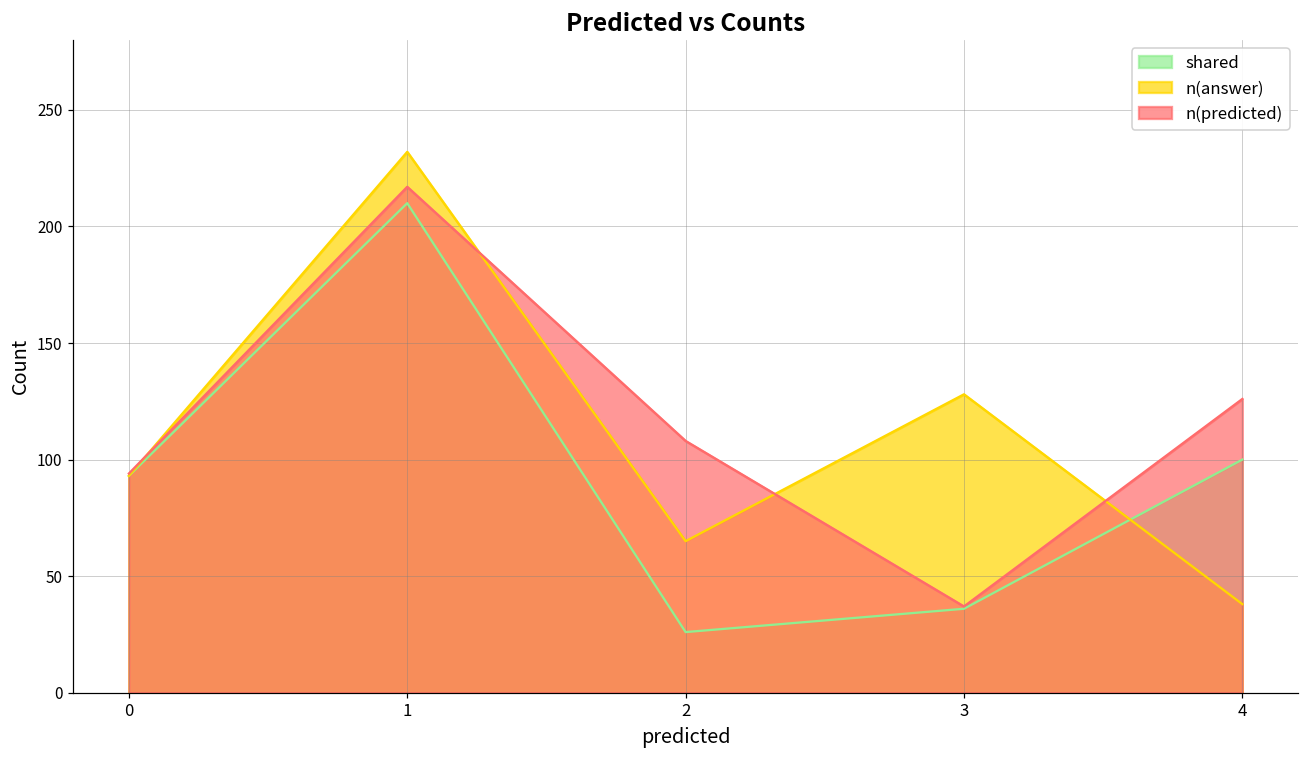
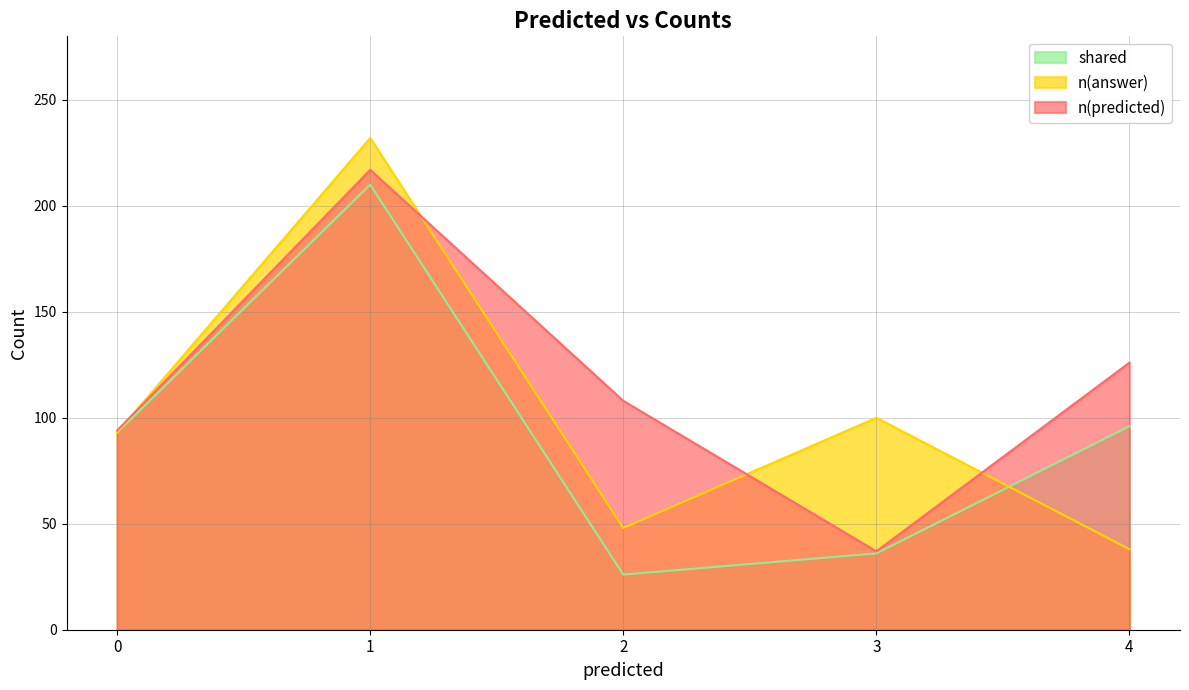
n(answer), 2: 65 -> 48
n(answer), 3: 128 -> 100
shared, 4: 100 -> 96
